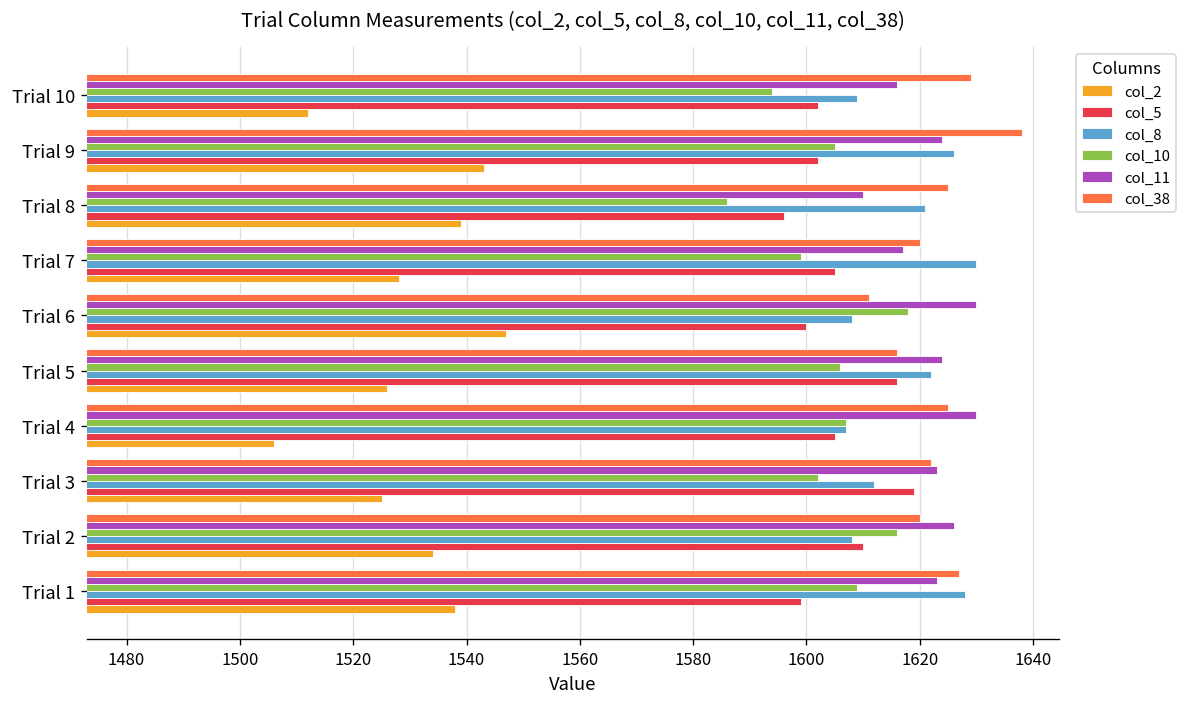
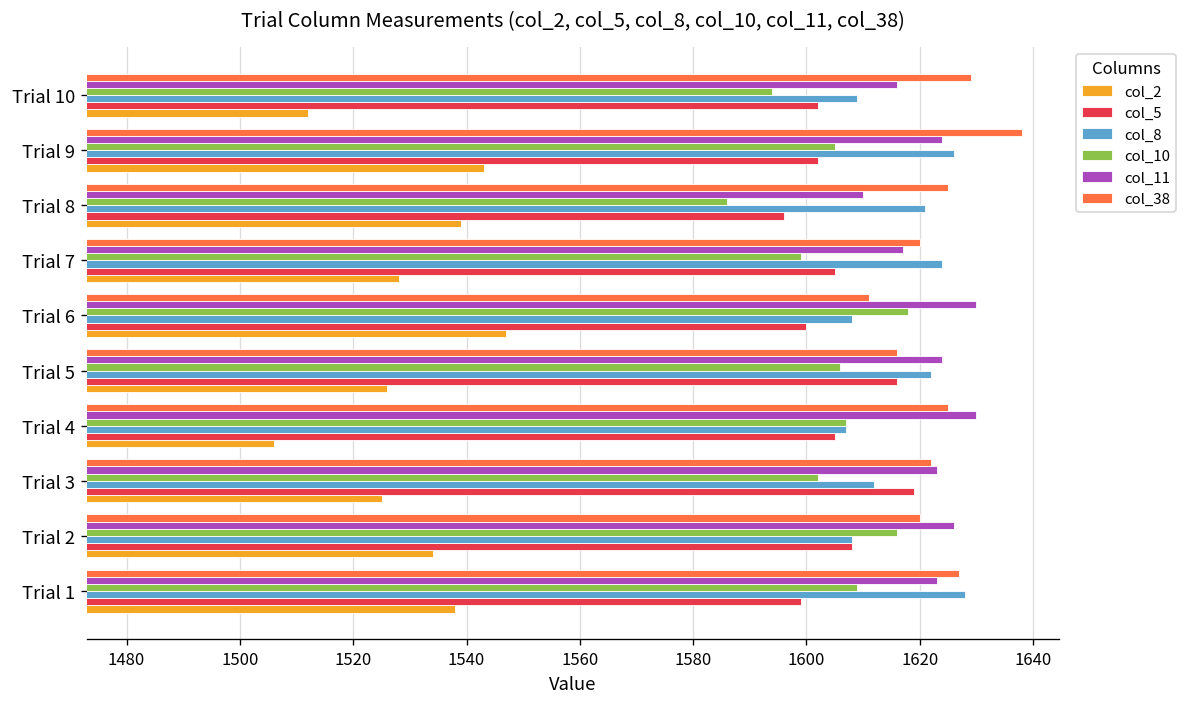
col_8, Trial 7: 1630 -> 1624
col_5, Trial 2: 1610 -> 1608
